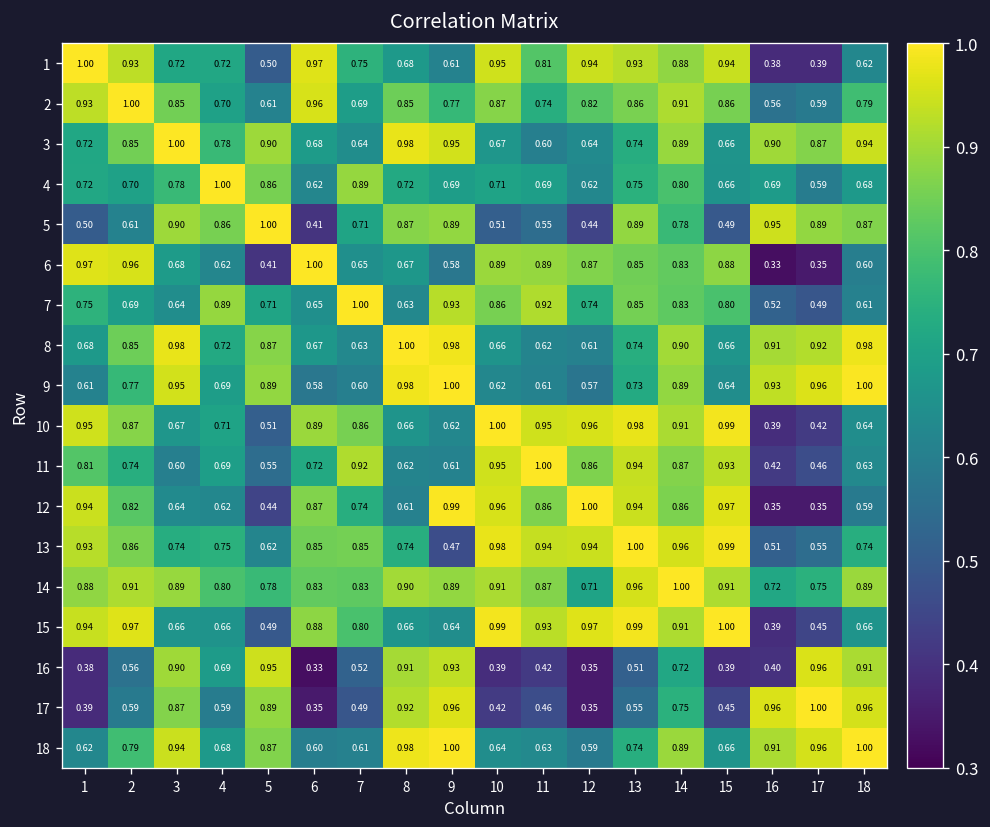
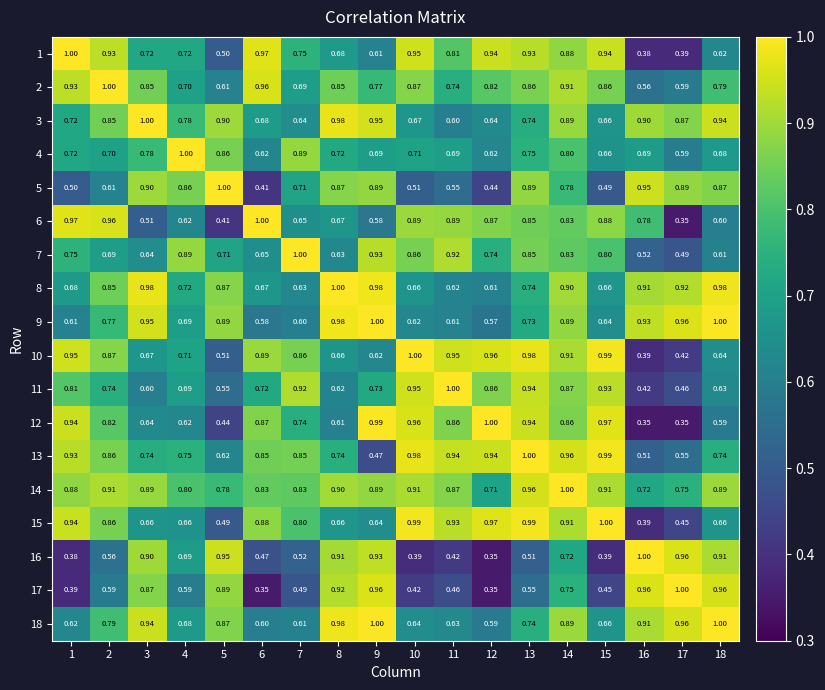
6, 3: 0.68 -> 0.51
6, 16: 0.33 -> 0.78
11, 9: 0.61 -> 0.73
15, 2: 0.97 -> 0.86
16, 6: 0.33 -> 0.47
16, 16: 0.40 -> 1.00
